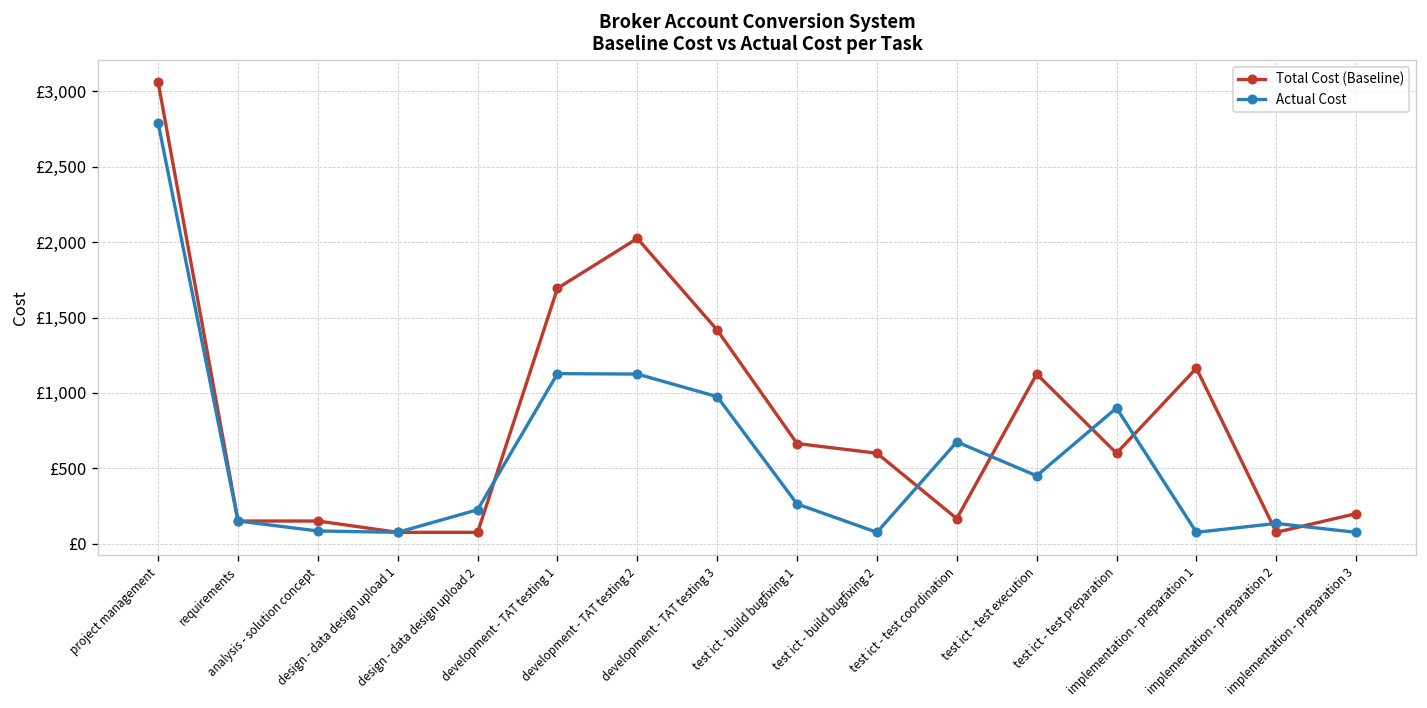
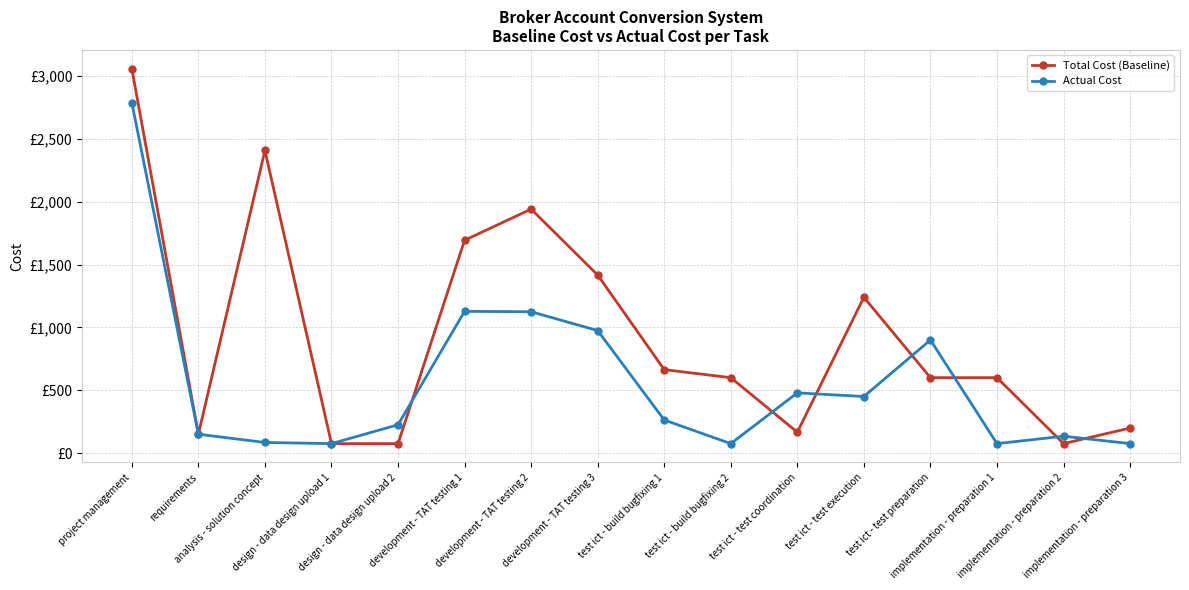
Total Cost (Baseline), analysis - solution concept: £150 -> £2,410
Total Cost (Baseline), development - TAT testing 2: £2,030 -> £1,940
Actual Cost, test ict - test coordination: £680 -> £480
Total Cost (Baseline), test ict - test execution: £1,130 -> £1,240
Total Cost (Baseline), implementation - preparation 1: £1,160 -> £600
